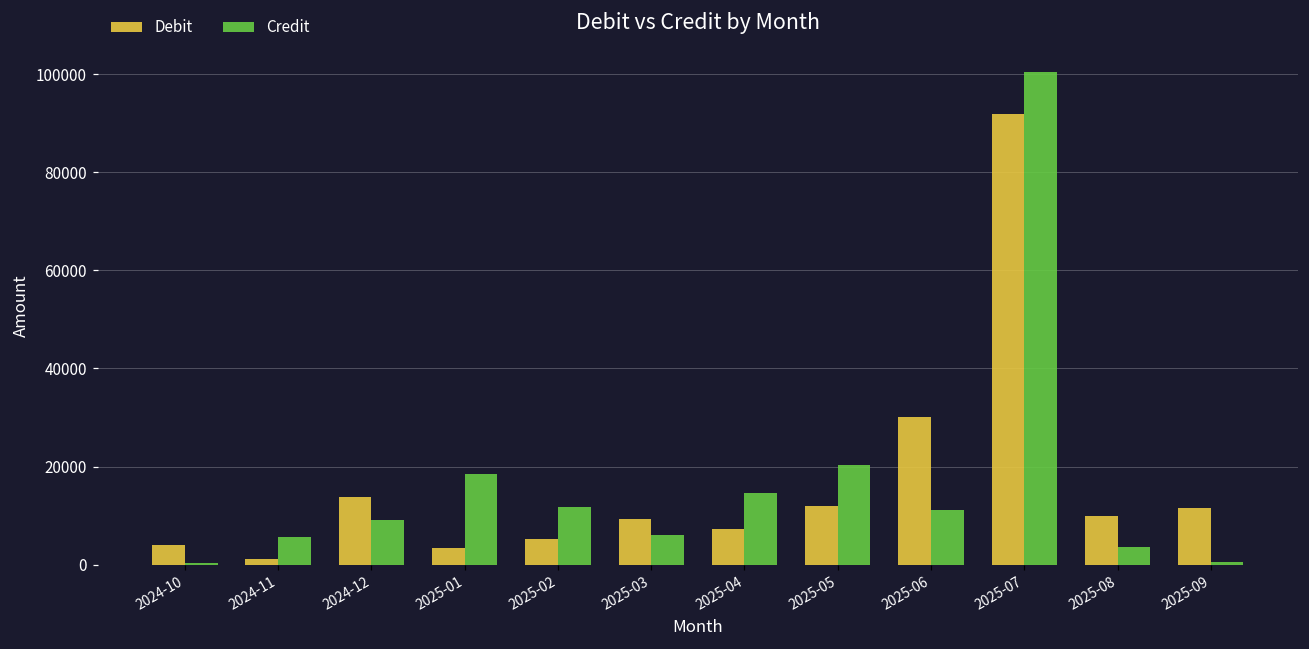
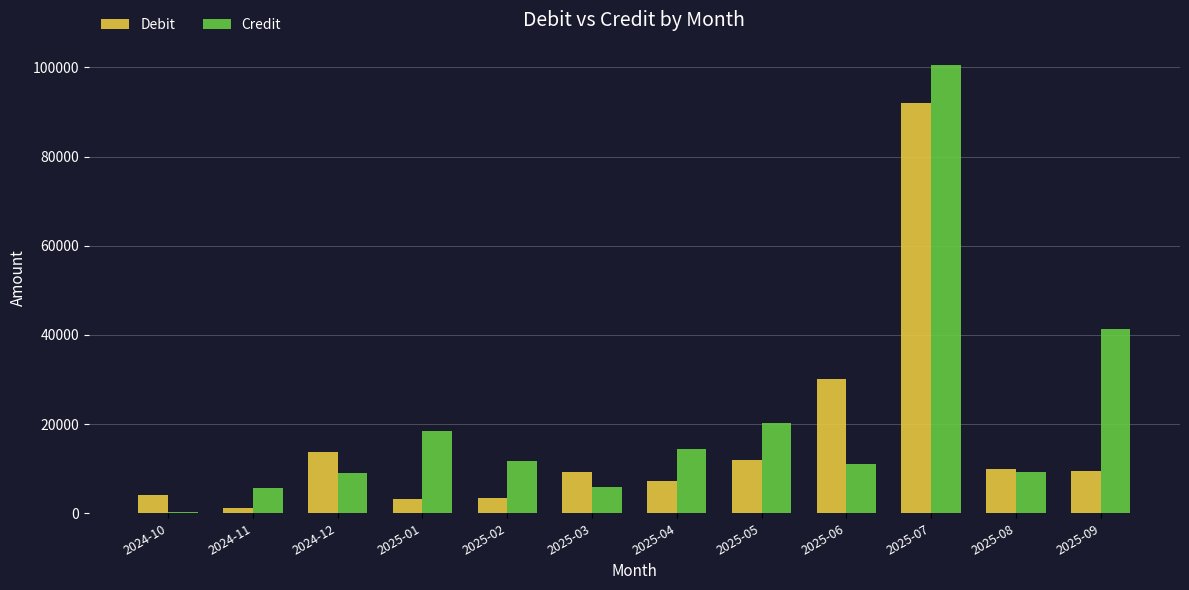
Debit, 2025-02: 5000 -> 3000
Credit, 2025-08: 4000 -> 9000
Debit, 2025-09: 11000 -> 9000
Credit, 2025-09: 0 -> 41000
